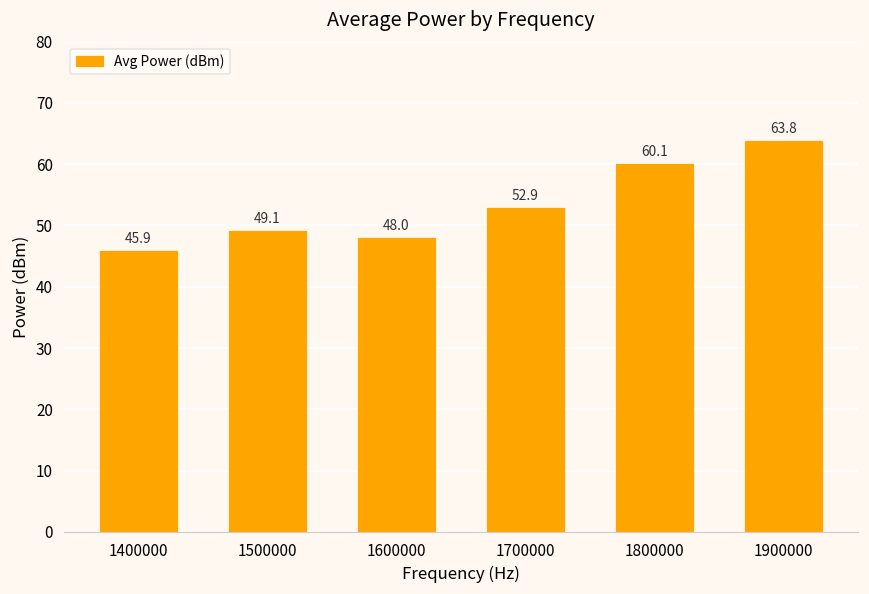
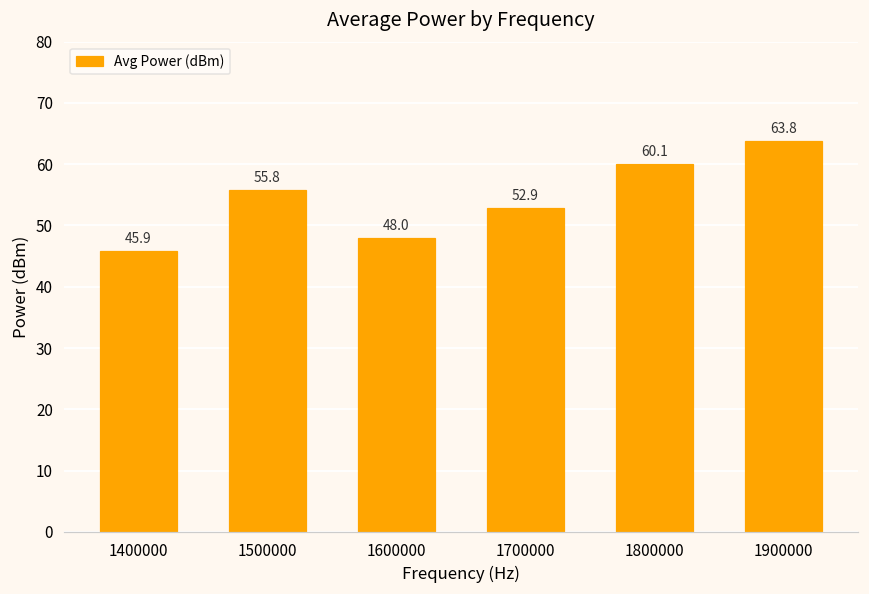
1500000: 49.1 -> 55.8
